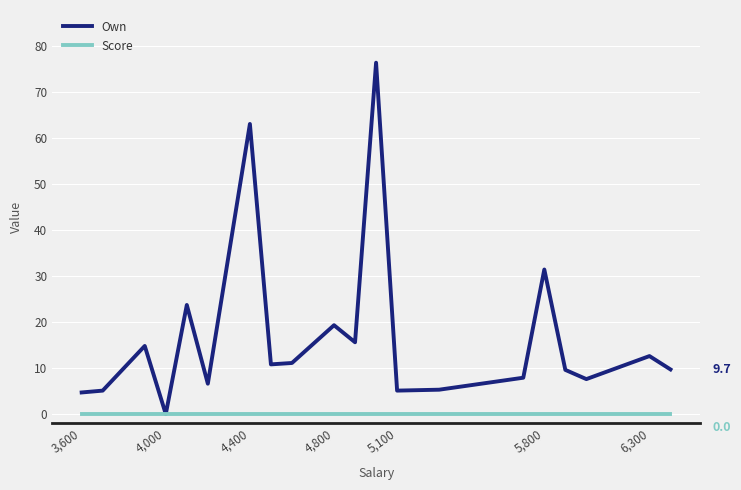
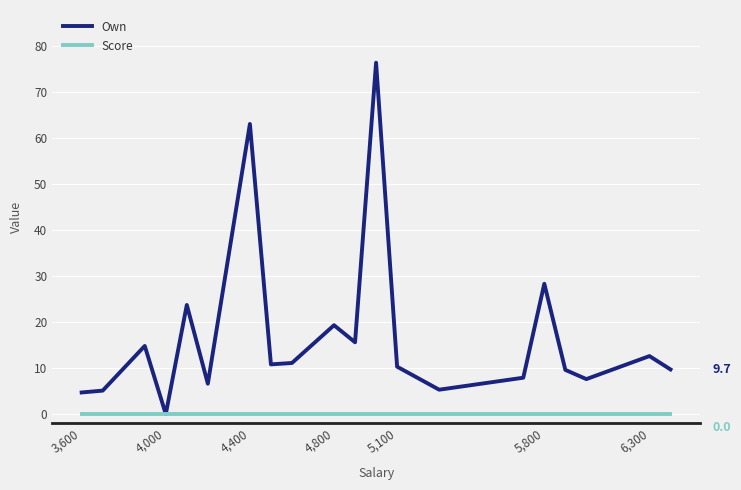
Own, 5,100: 5 -> 10
Own, 5,800: 31 -> 28
